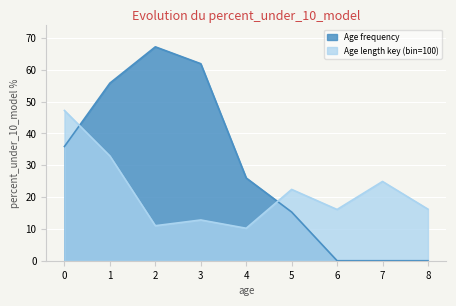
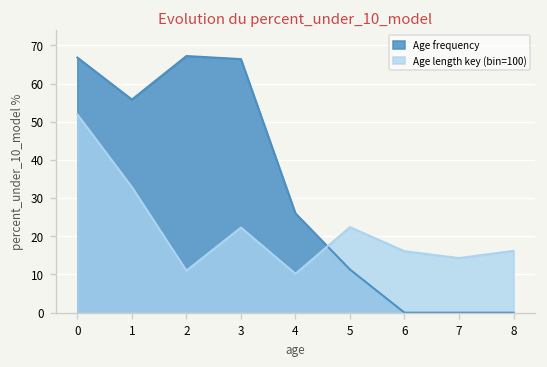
Age frequency, 0: 36 -> 67
Age length key (bin=100), 0: 47 -> 52
Age frequency, 3: 62 -> 66
Age length key (bin=100), 3: 13 -> 22
Age frequency, 5: 15 -> 11
Age length key (bin=100), 7: 25 -> 14
